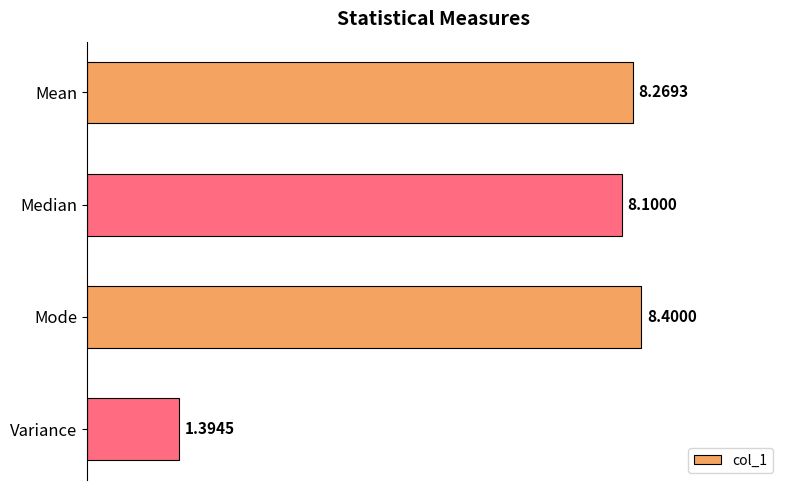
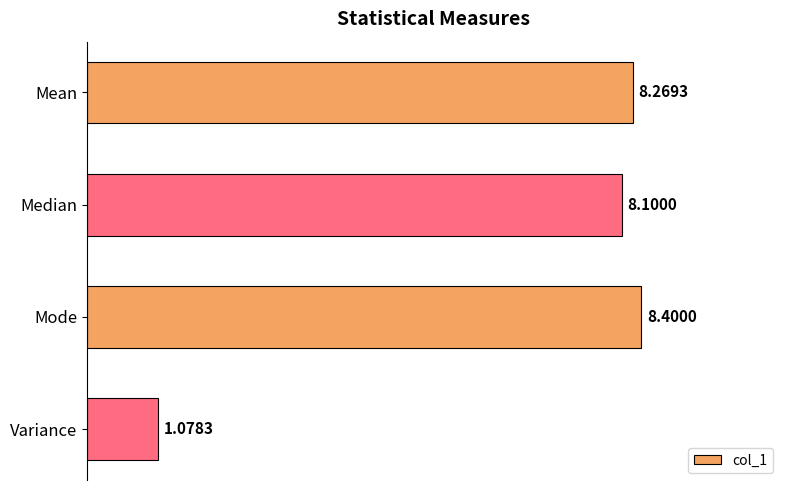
Variance: 1.3945 -> 1.0783
